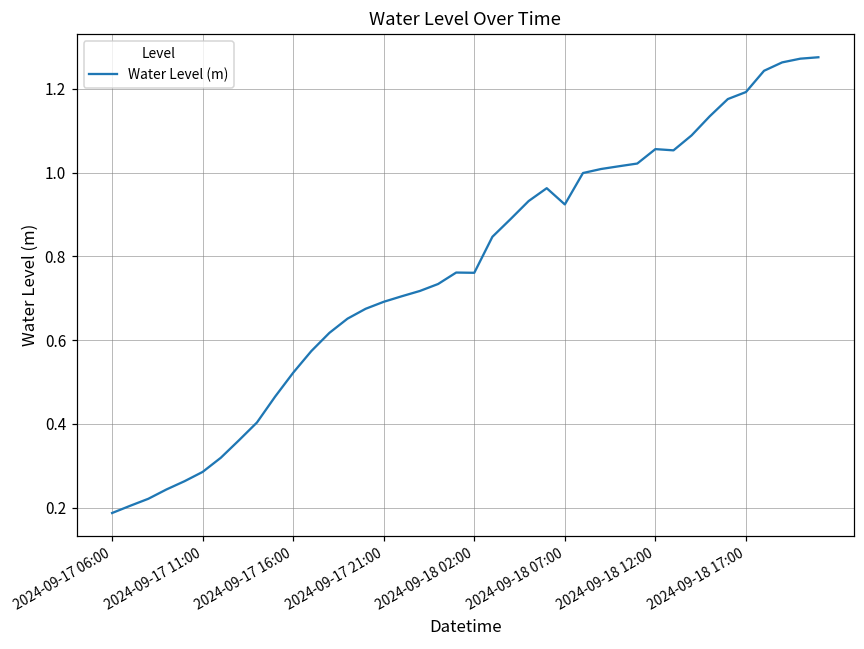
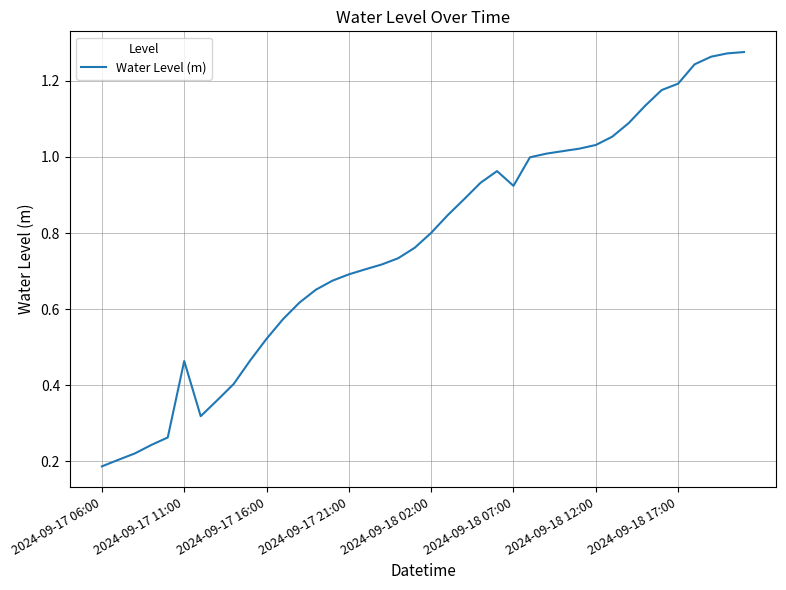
2024-09-17 11:00: 0.29 -> 0.46
2024-09-18 02:00: 0.76 -> 0.80
2024-09-18 12:00: 1.06 -> 1.03
